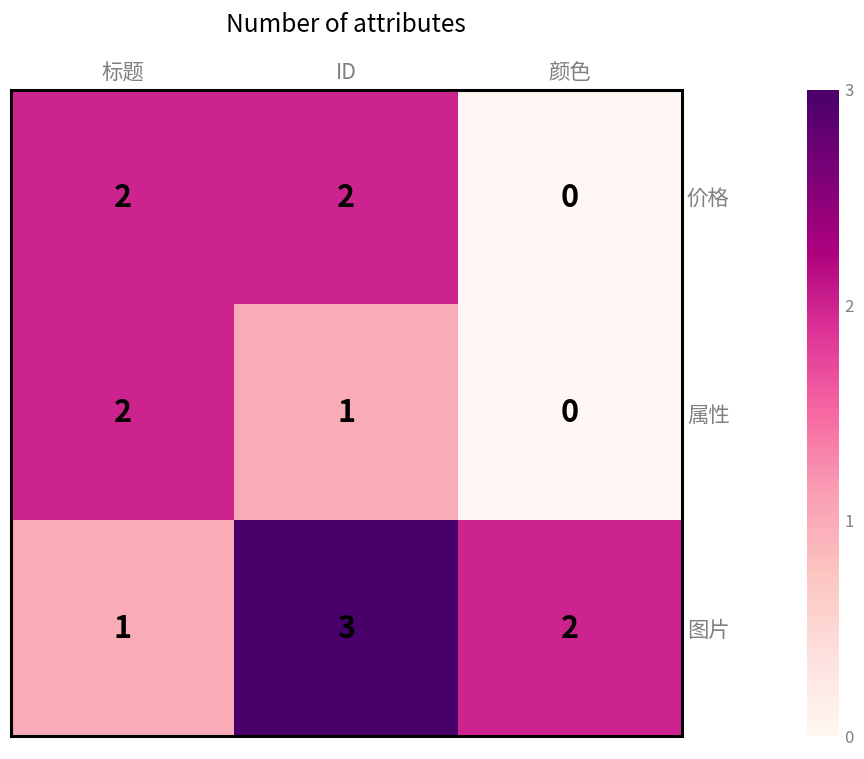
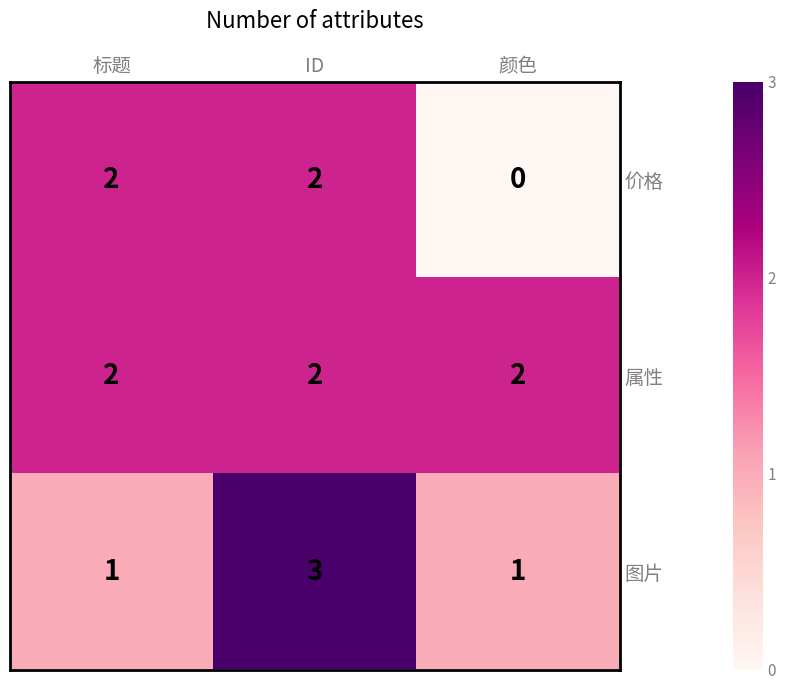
属性, ID: 1 -> 2
属性, 颜色: 0 -> 2
图片, 颜色: 2 -> 1
